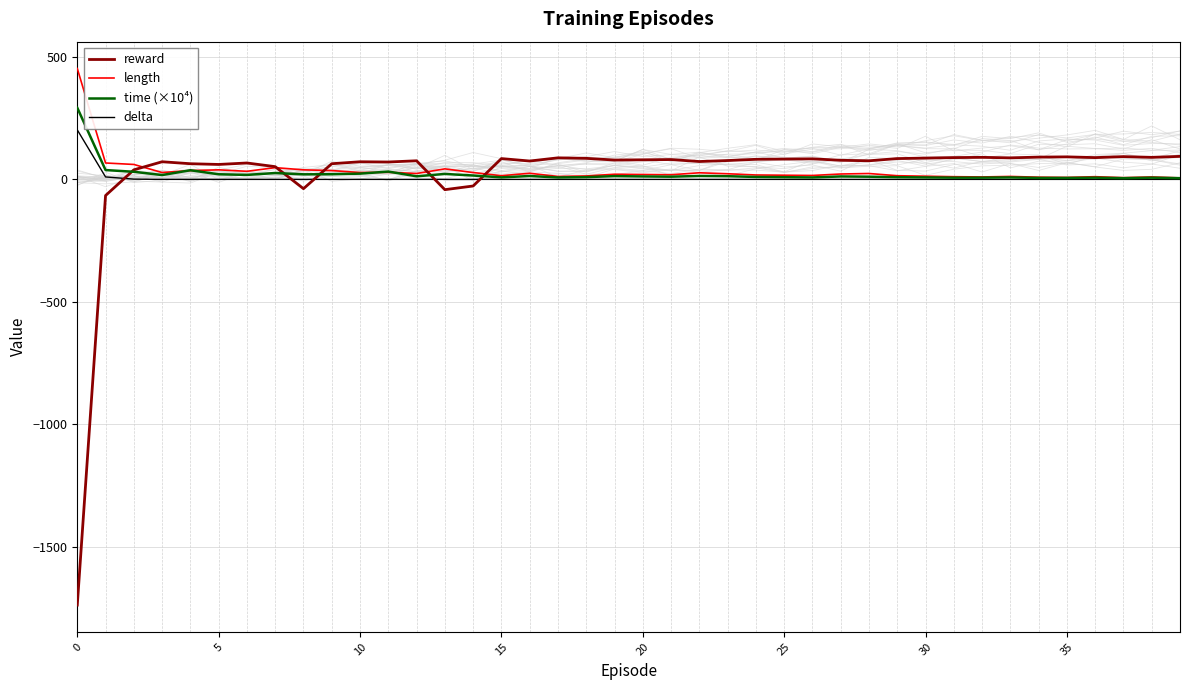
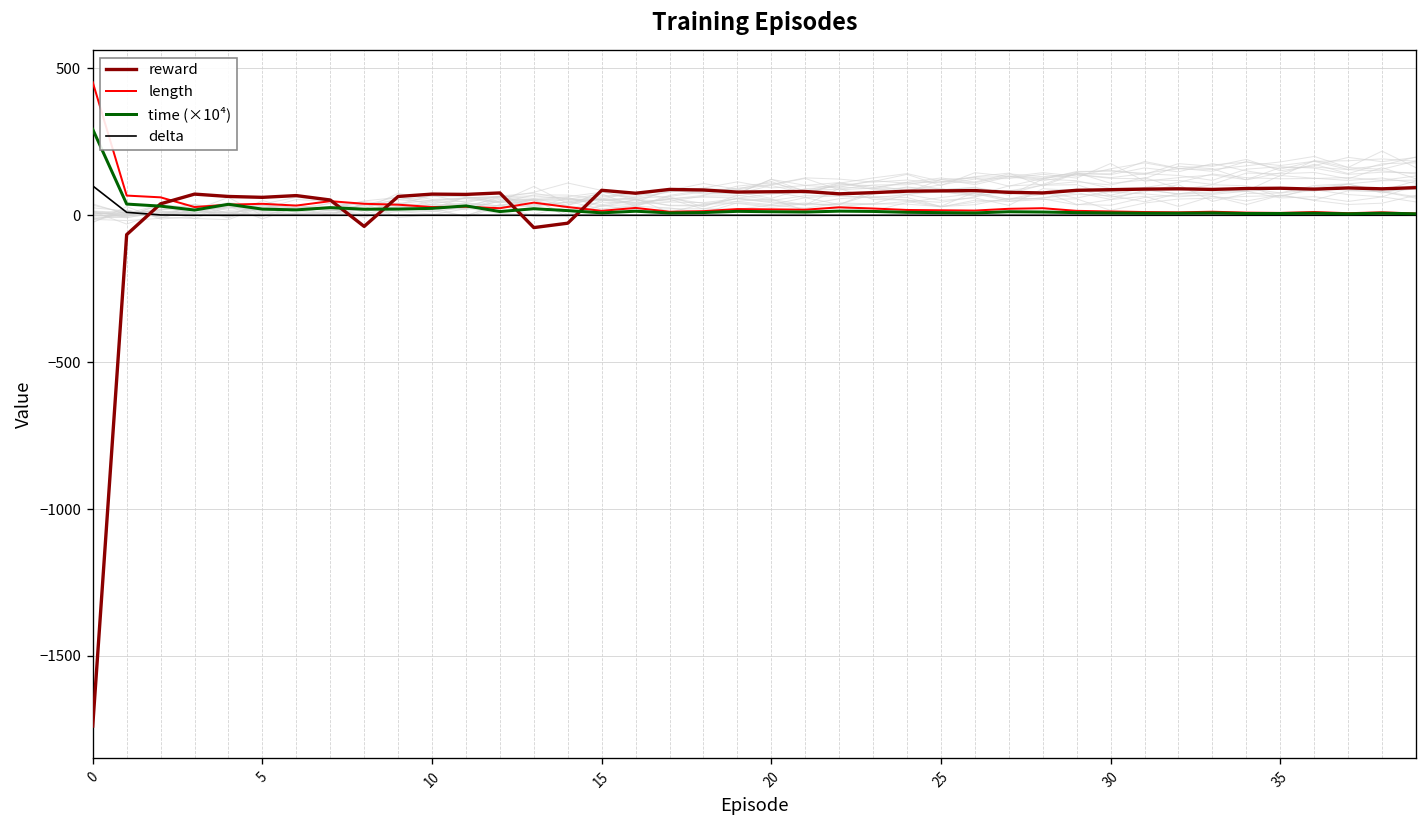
delta, 0: 200 -> 100
